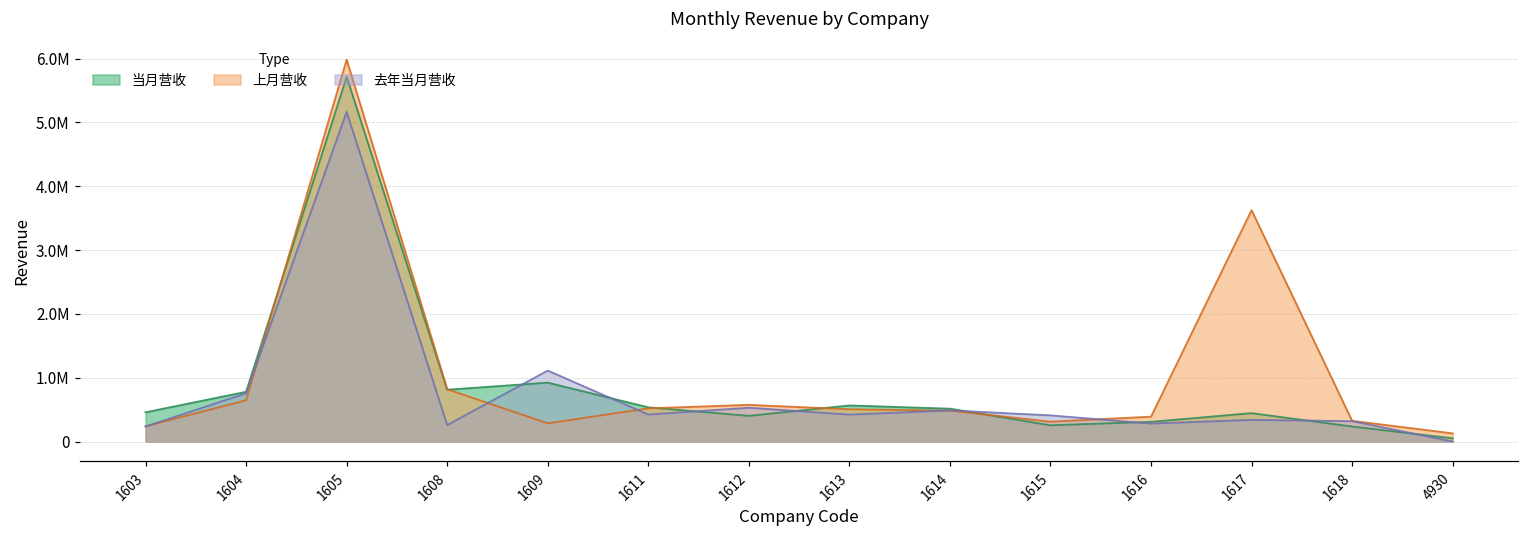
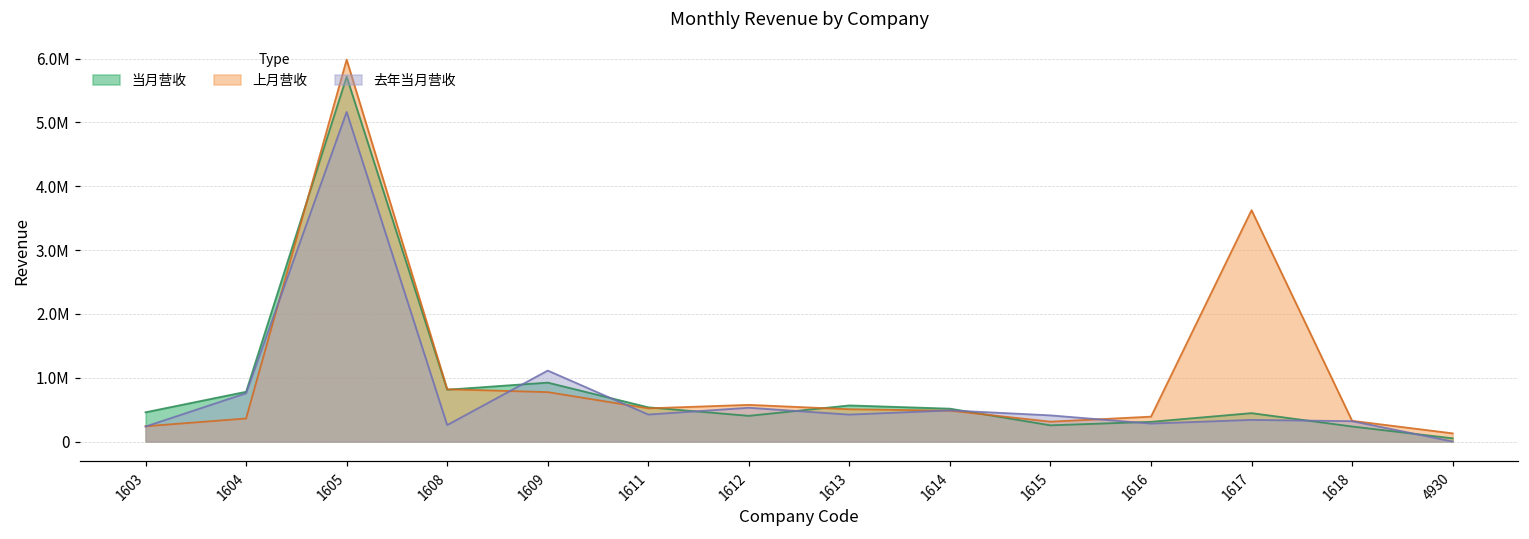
上月营收, 1604: 600000 -> 400000
上月营收, 1609: 300000 -> 800000
